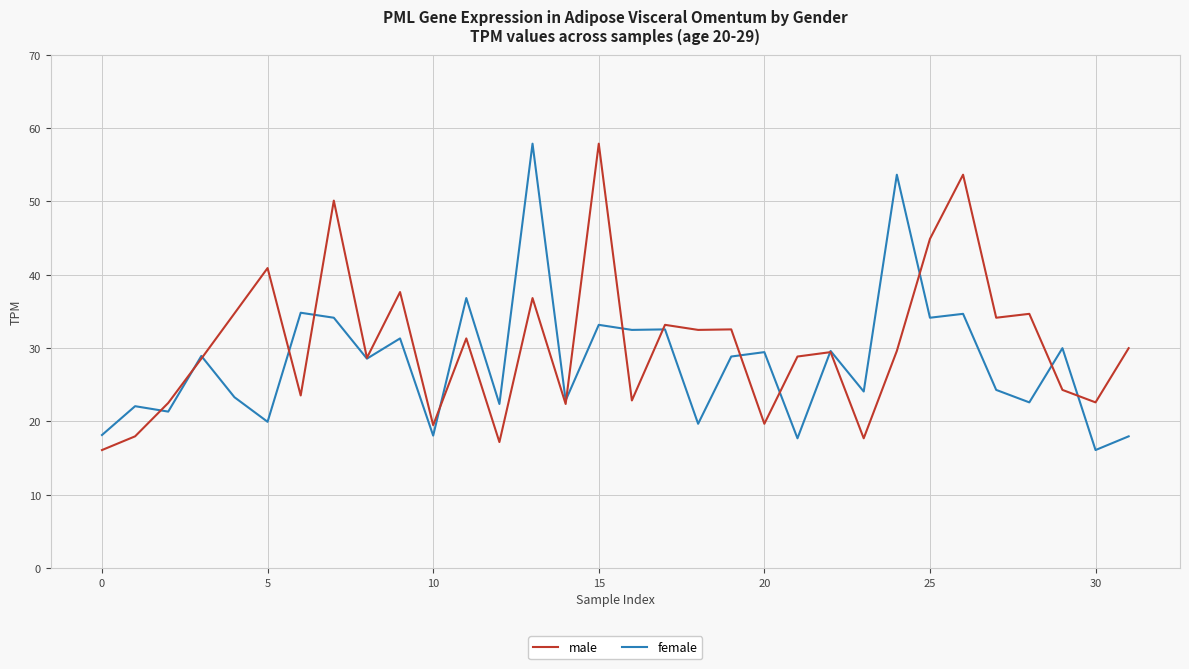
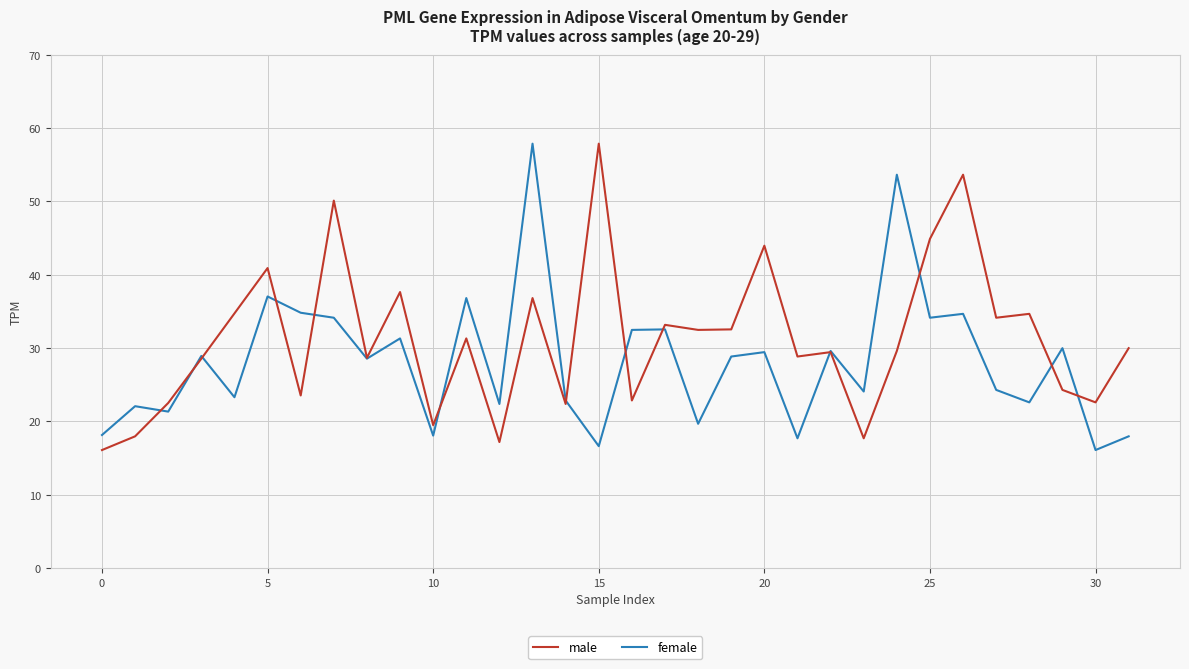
female, 5: 20 -> 37
female, 15: 33 -> 17
male, 20: 20 -> 44
